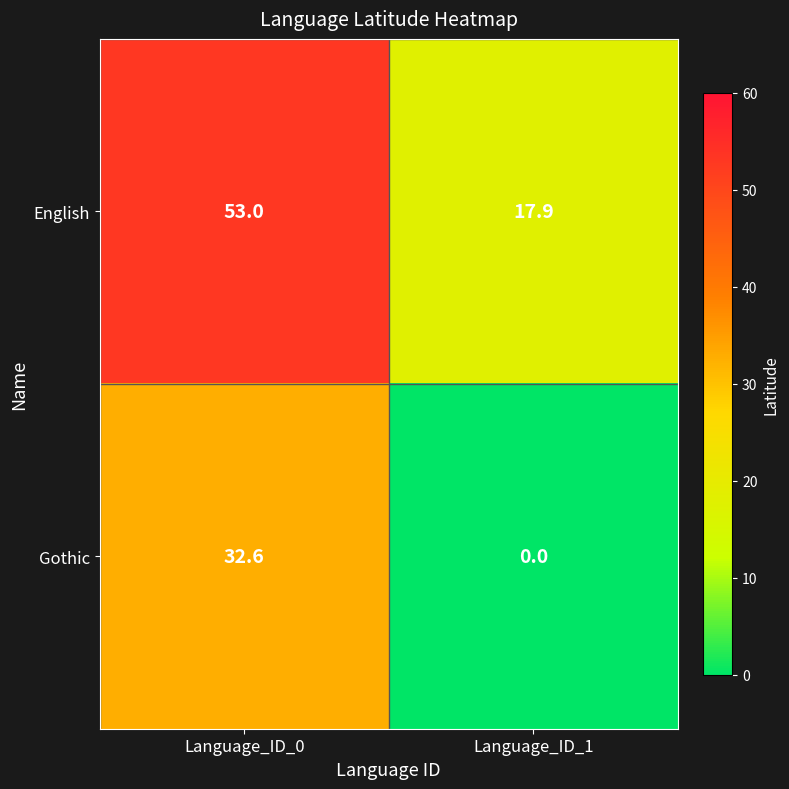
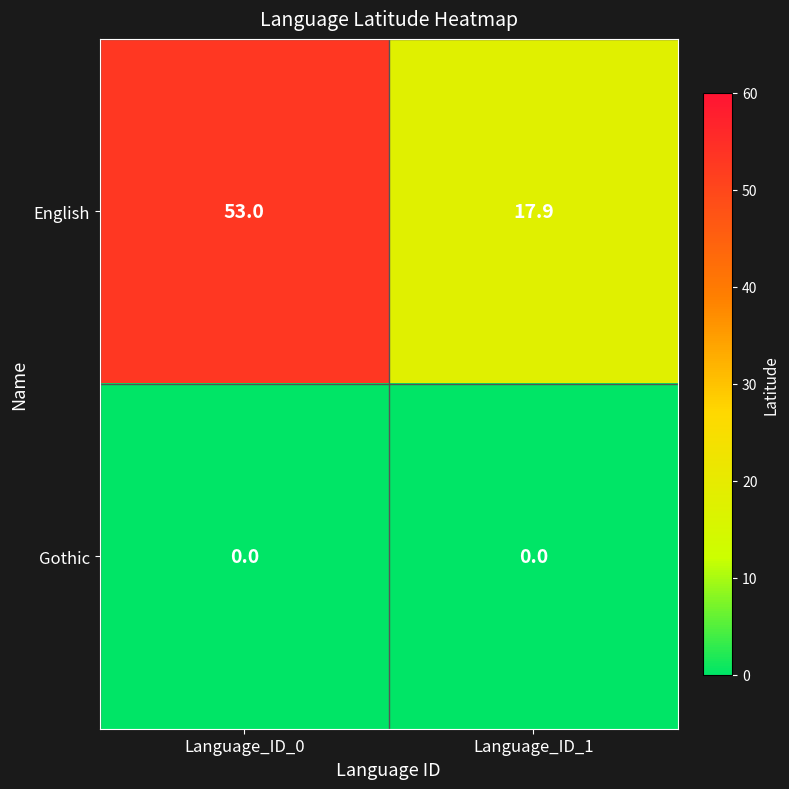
Gothic, Language_ID_0: 32.6 -> 0.0
